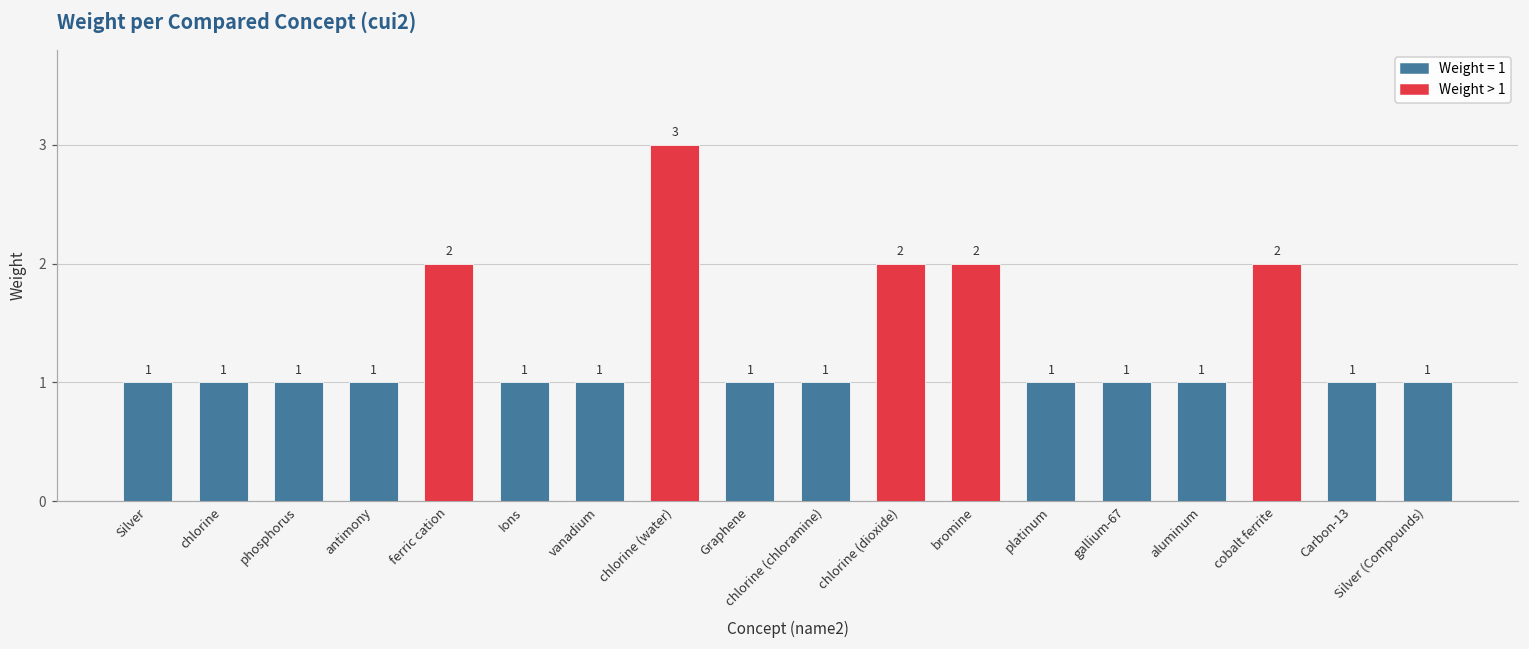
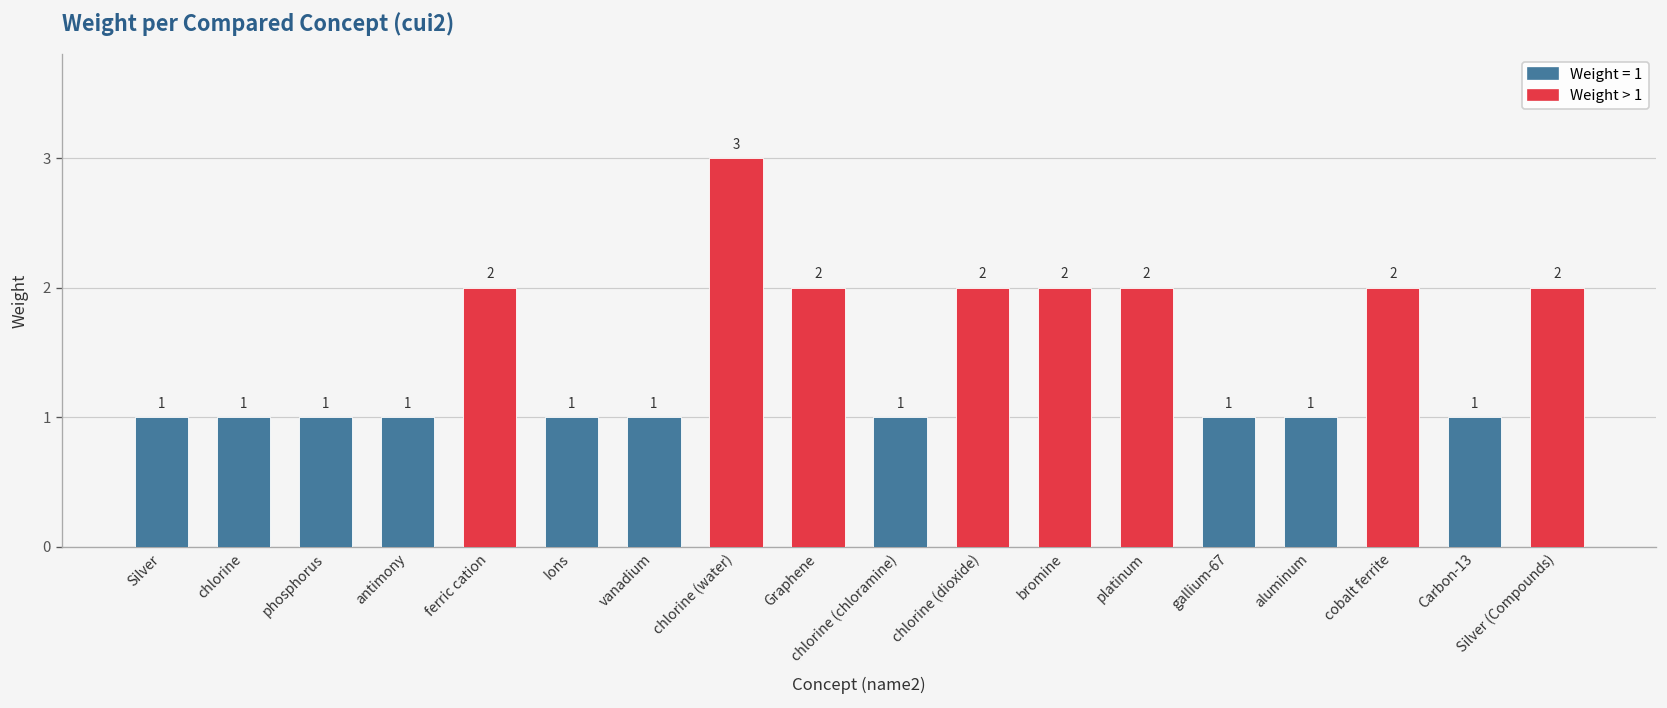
Graphene: 1 -> 2
platinum: 1 -> 2
Silver (Compounds): 1 -> 2
